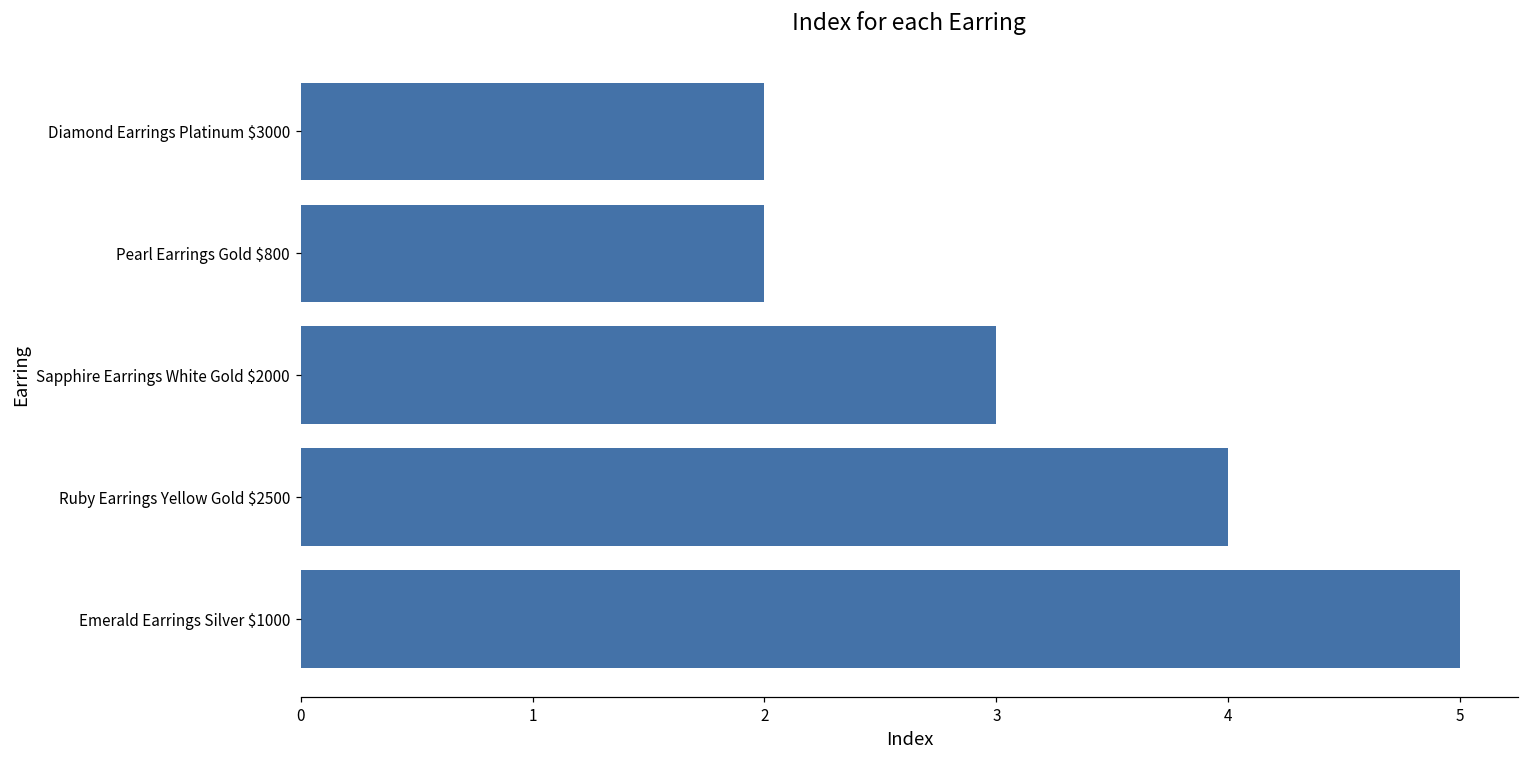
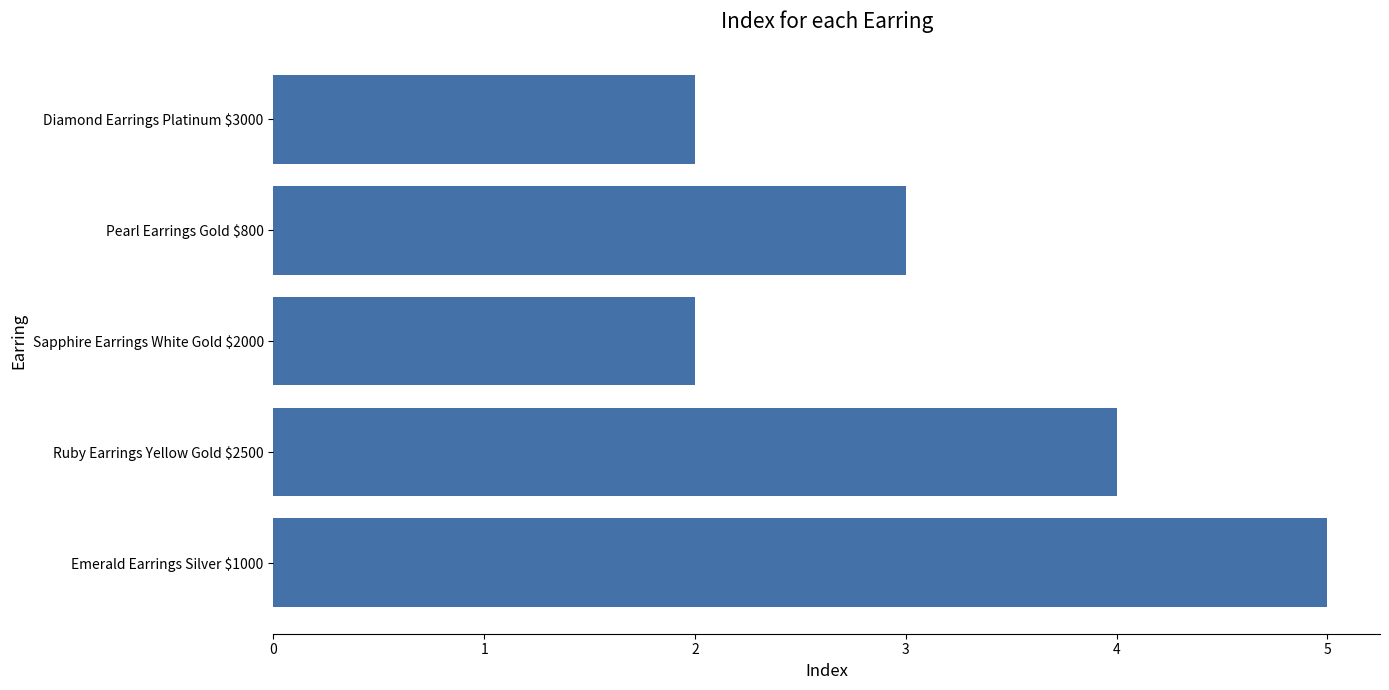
Pearl Earrings Gold $800: 2 -> 3
Sapphire Earrings White Gold $2000: 3 -> 2
